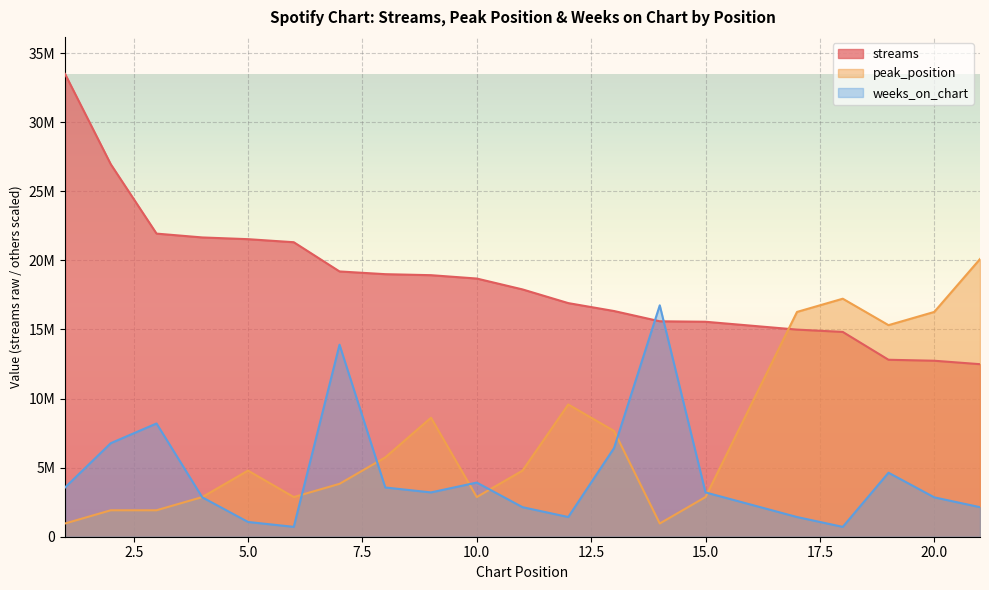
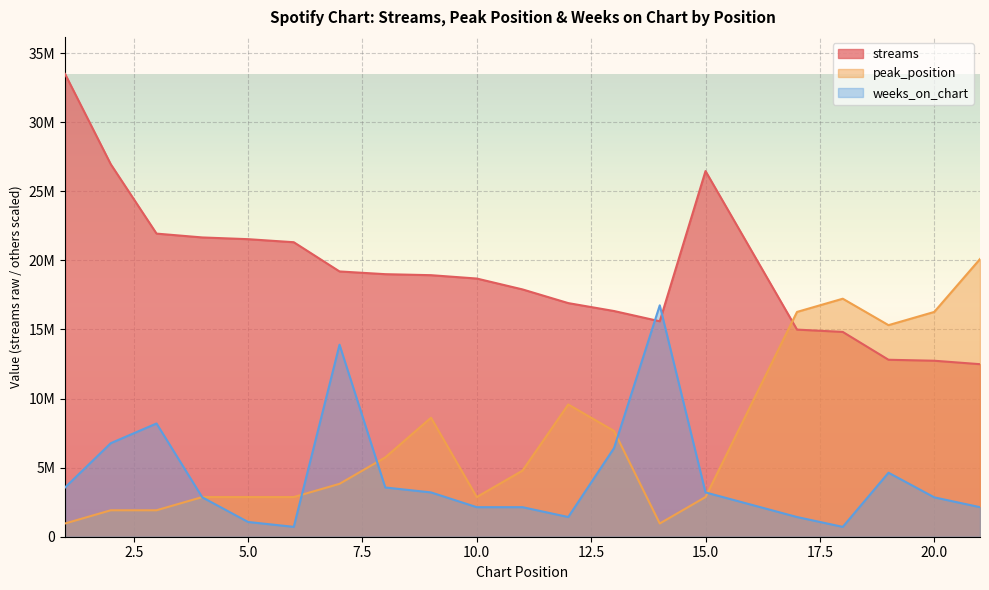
peak_position, 5.0: 4800000 -> 2900000
weeks_on_chart, 10.0: 3900000 -> 2100000
streams, 15.0: 15600000 -> 26500000
